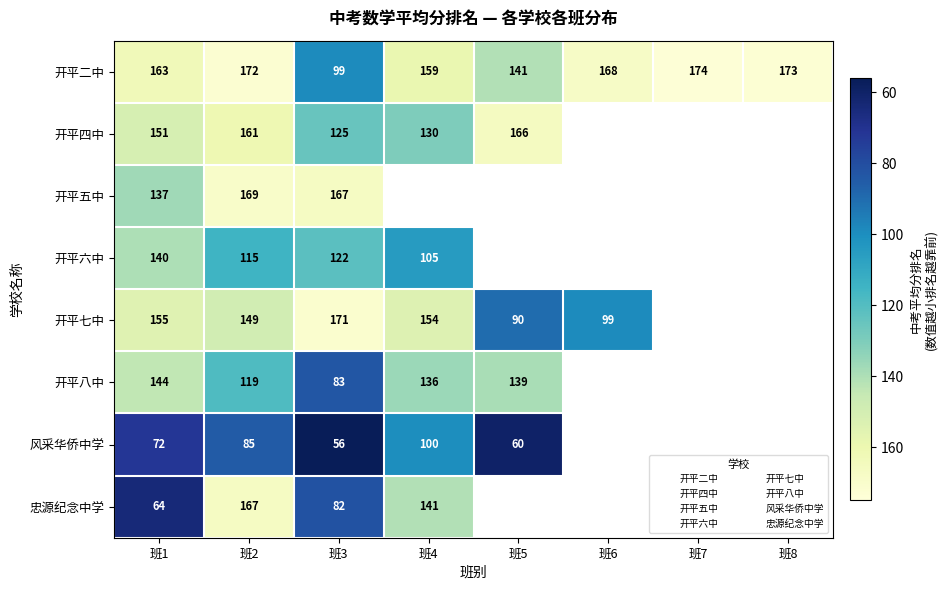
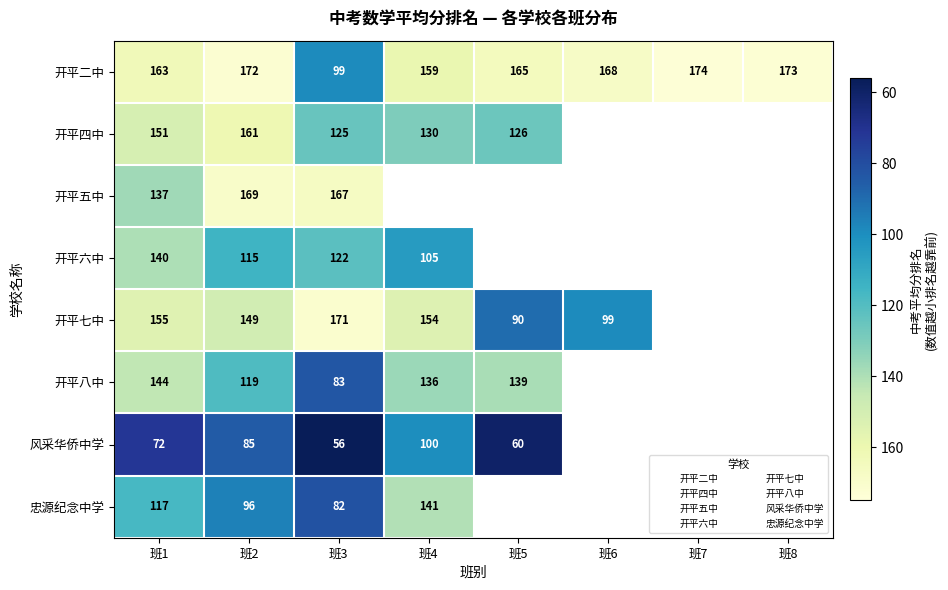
开平二中, 班5: 141 -> 165
开平四中, 班5: 166 -> 126
忠源纪念中学, 班1: 64 -> 117
忠源纪念中学, 班2: 167 -> 96
